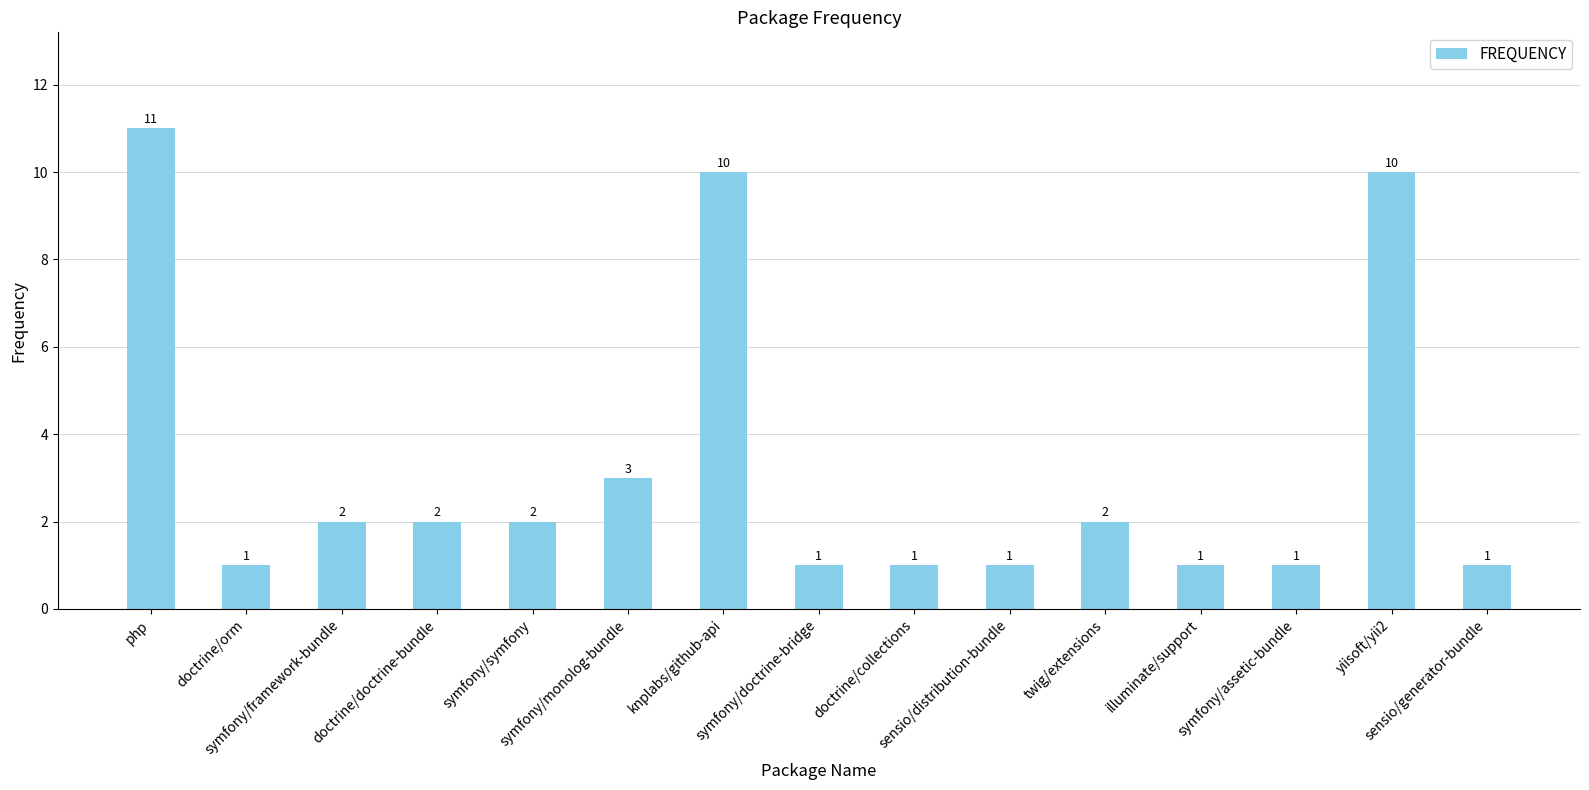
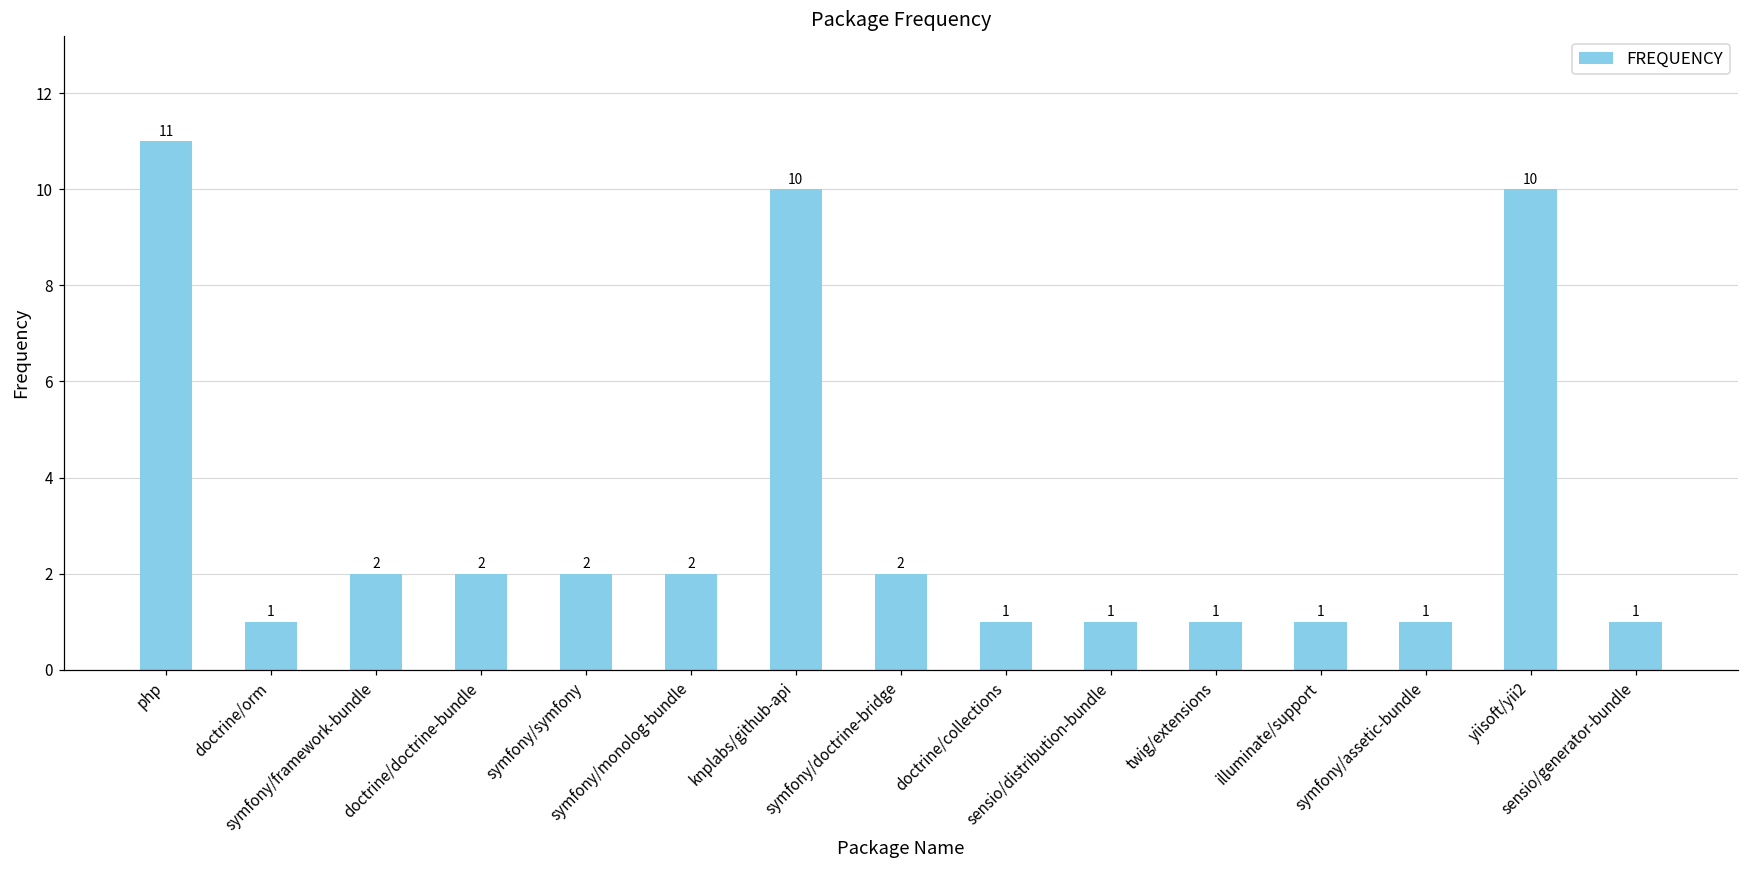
symfony/monolog-bundle: 3 -> 2
symfony/doctrine-bridge: 1 -> 2
twig/extensions: 2 -> 1
